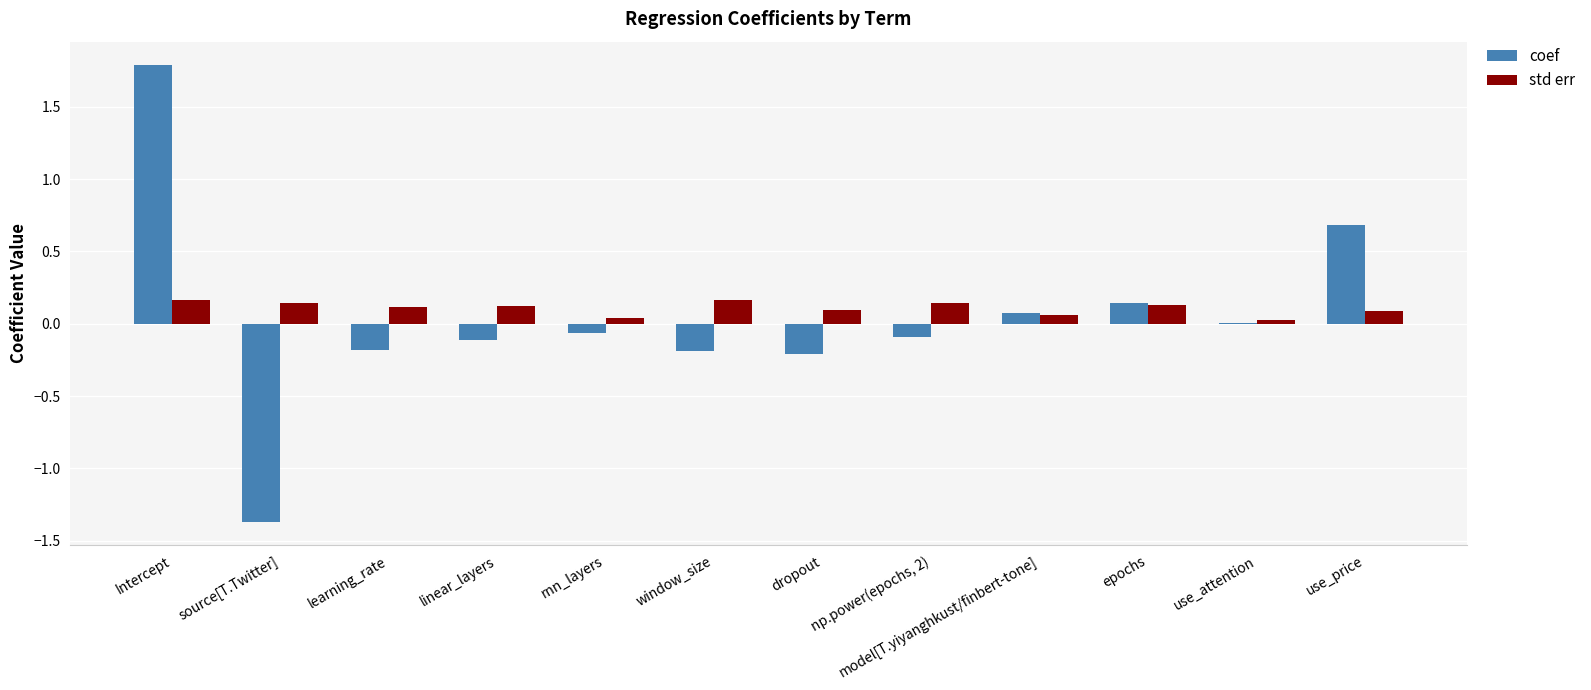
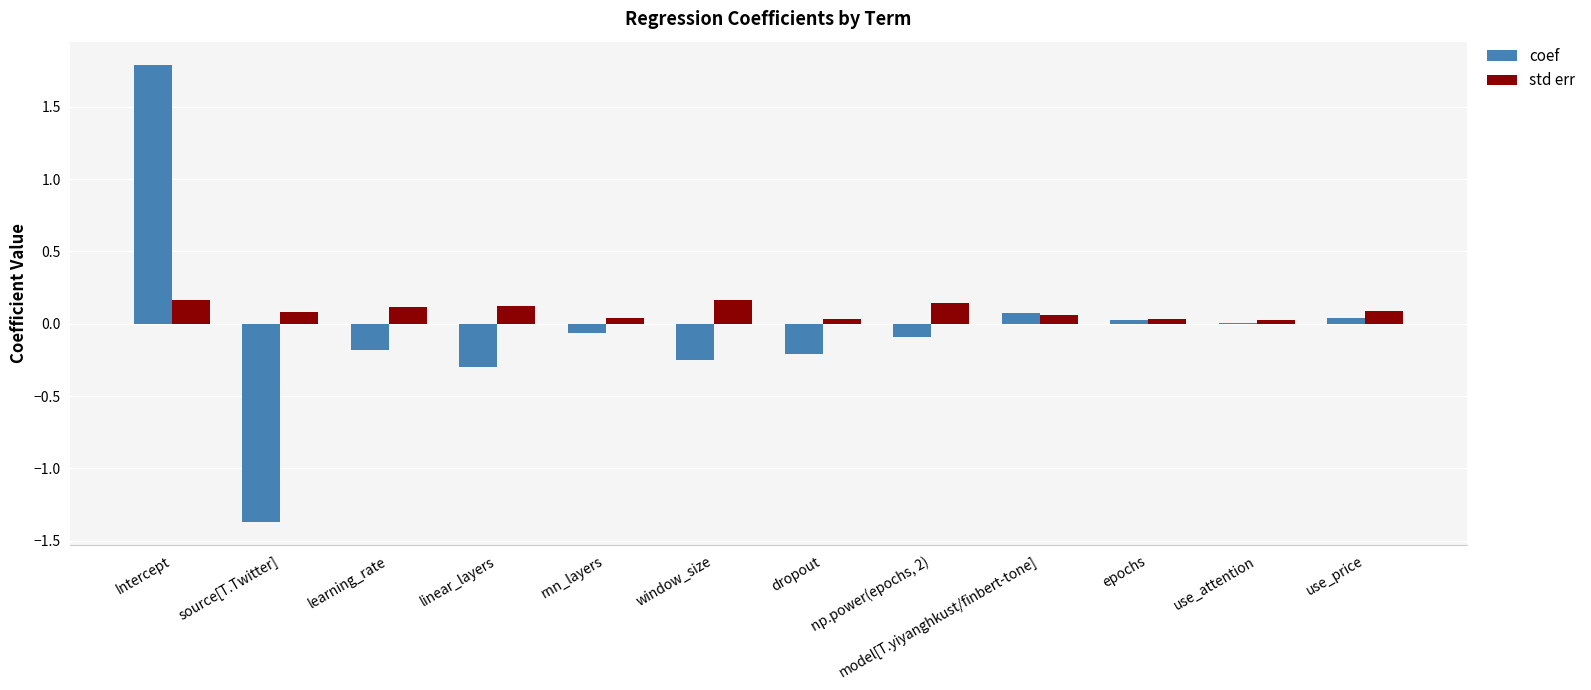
std err, source[T.Twitter]: 0.14 -> 0.08
coef, linear_layers: -0.11 -> -0.30
coef, window_size: -0.19 -> -0.25
std err, dropout: 0.09 -> 0.04
coef, epochs: 0.14 -> 0.02
std err, epochs: 0.13 -> 0.03
coef, use_price: 0.68 -> 0.04
